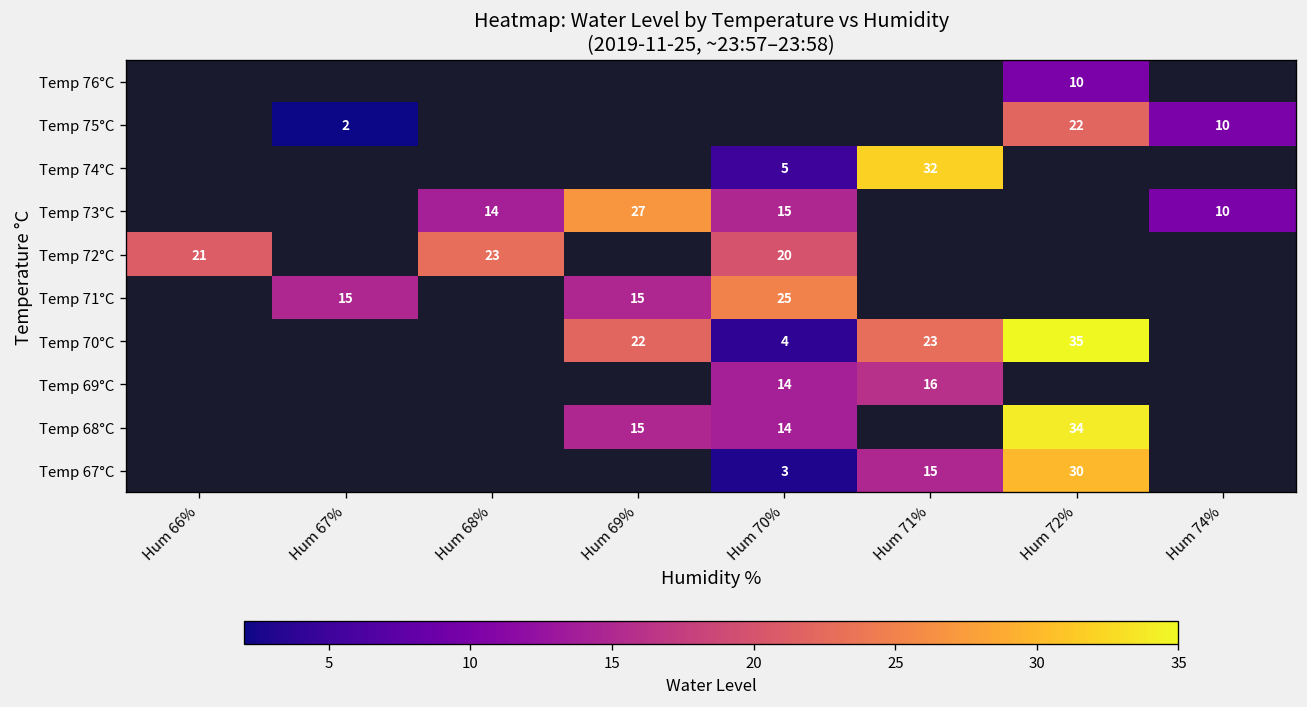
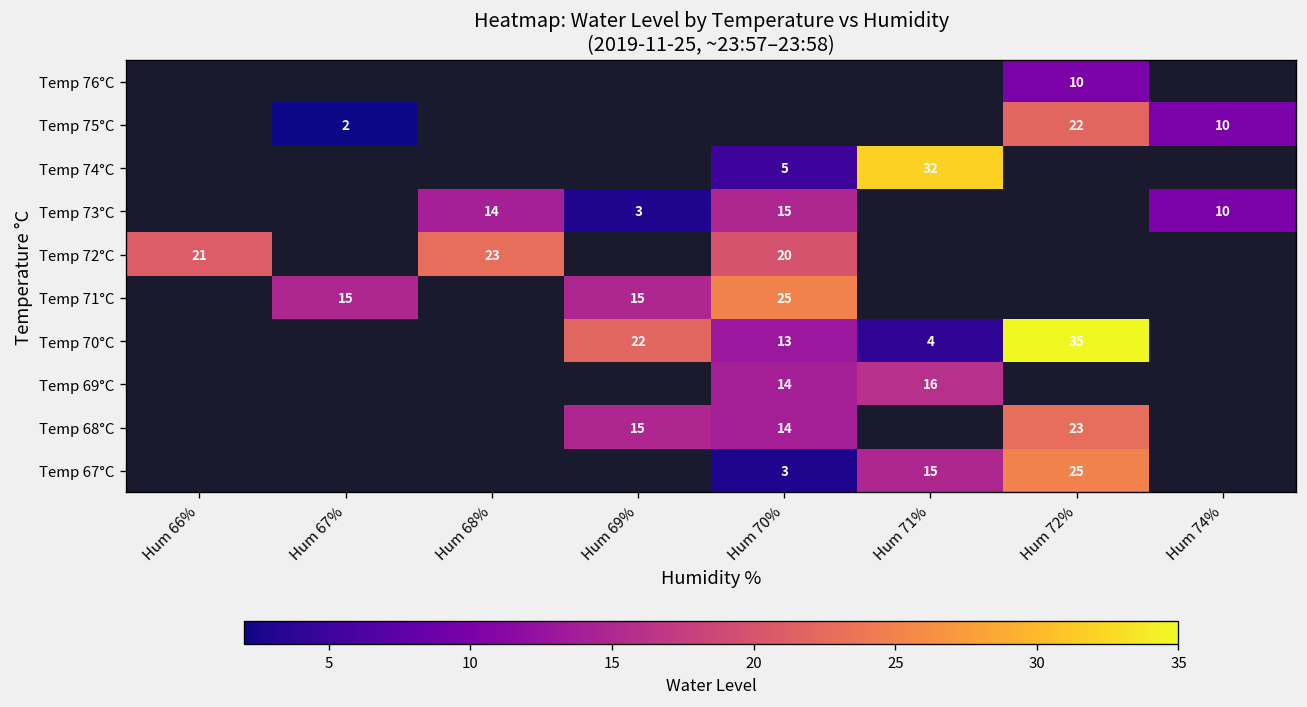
Temp 73°C, Hum 69%: 27 -> 3
Temp 70°C, Hum 70%: 4 -> 13
Temp 70°C, Hum 71%: 23 -> 4
Temp 68°C, Hum 72%: 34 -> 23
Temp 67°C, Hum 72%: 30 -> 25
